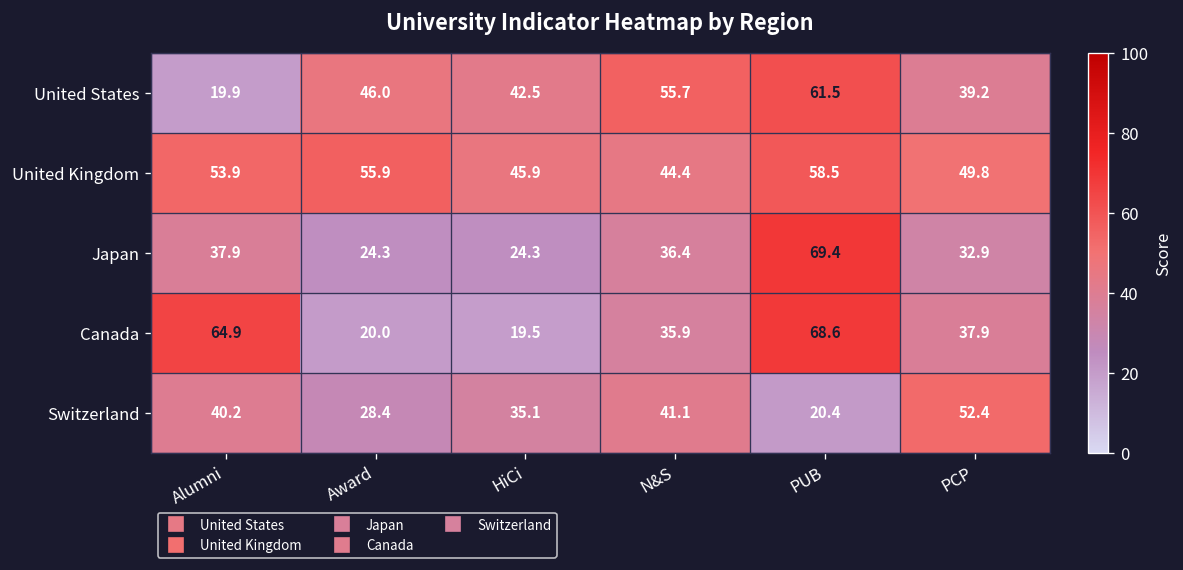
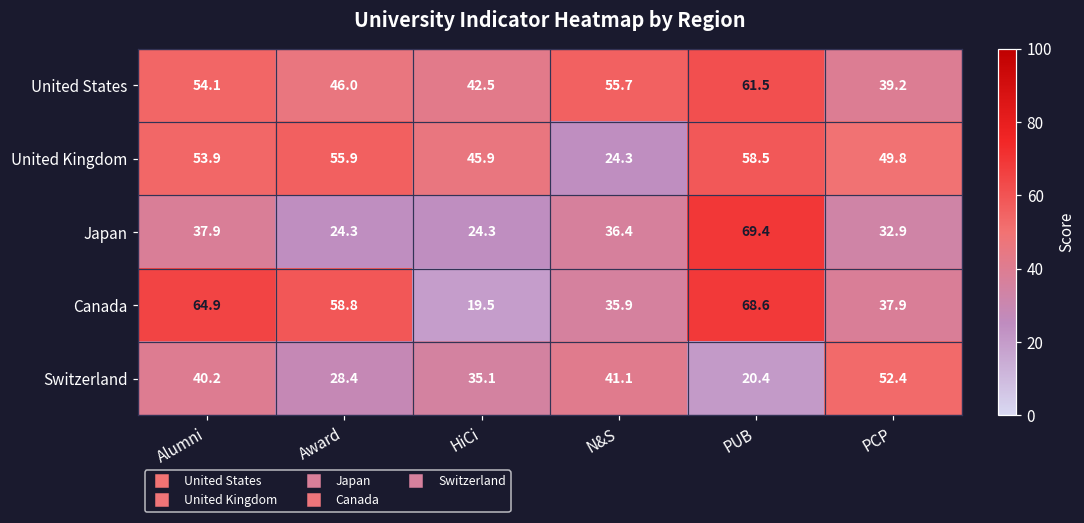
United States, Alumni: 19.9 -> 54.1
United Kingdom, N&S: 44.4 -> 24.3
Canada, Award: 20.0 -> 58.8
